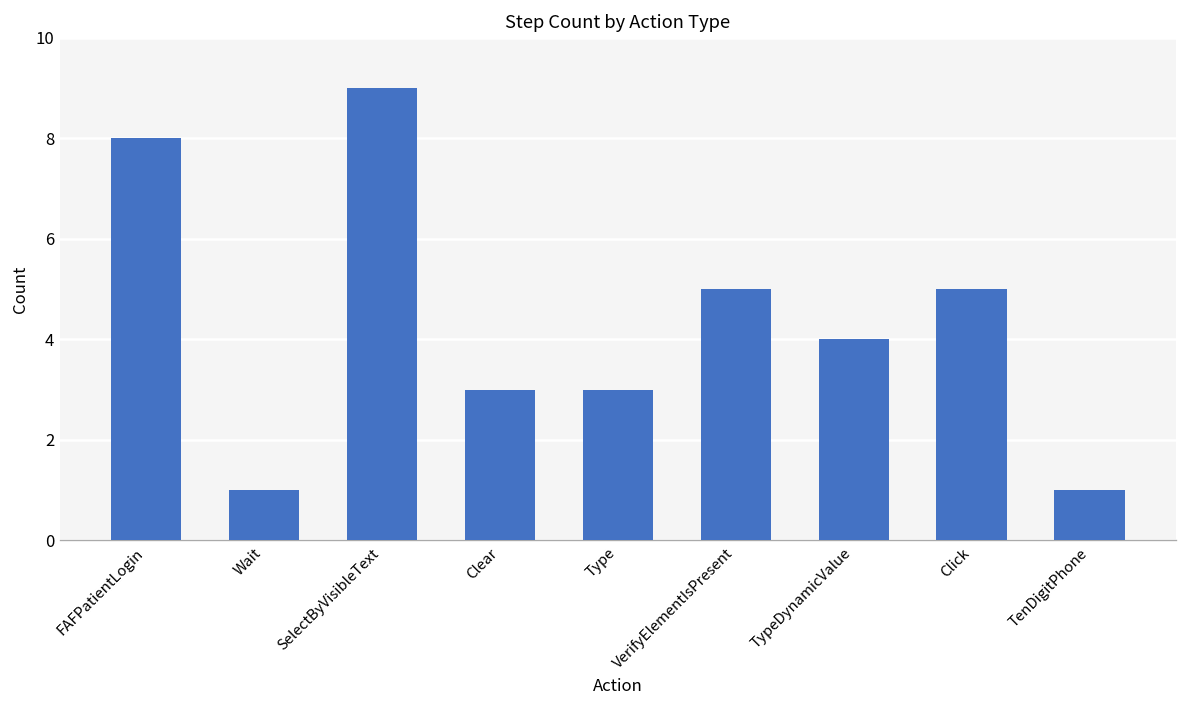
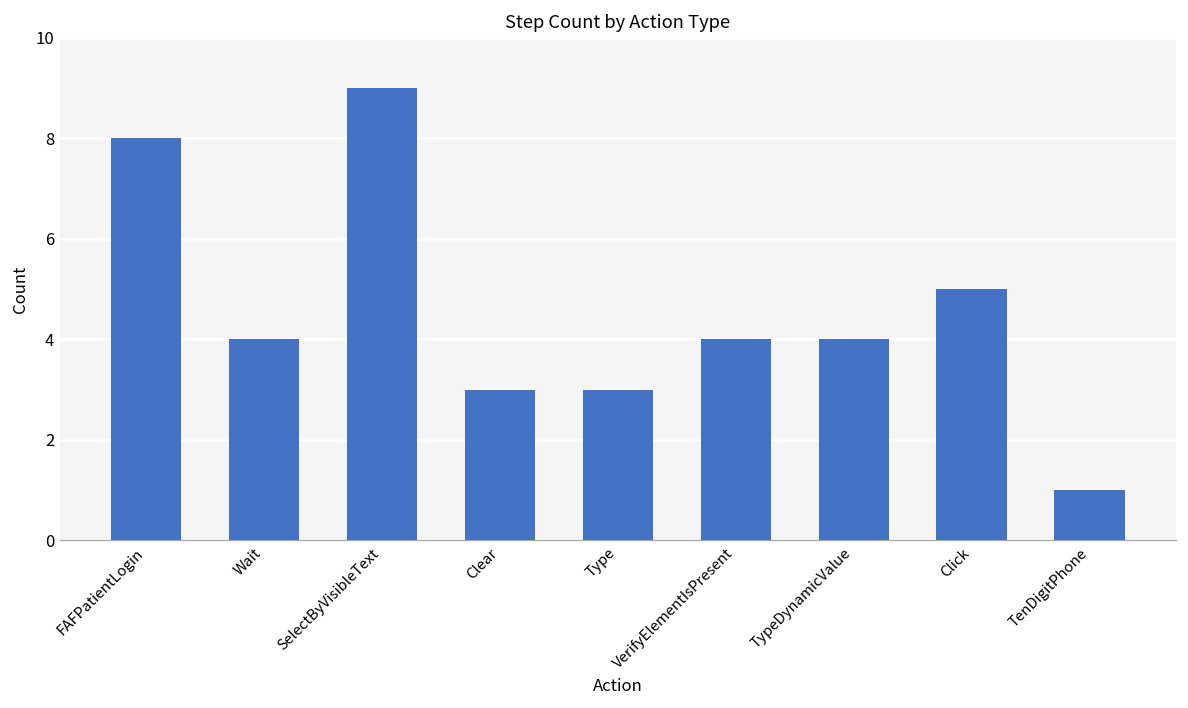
Wait: 1 -> 4
VerifyElementIsPresent: 5 -> 4
